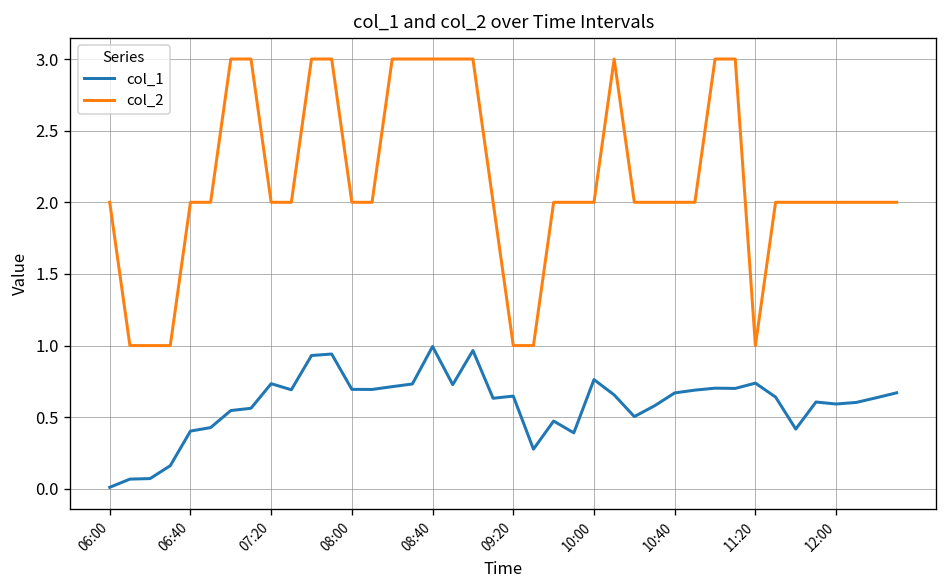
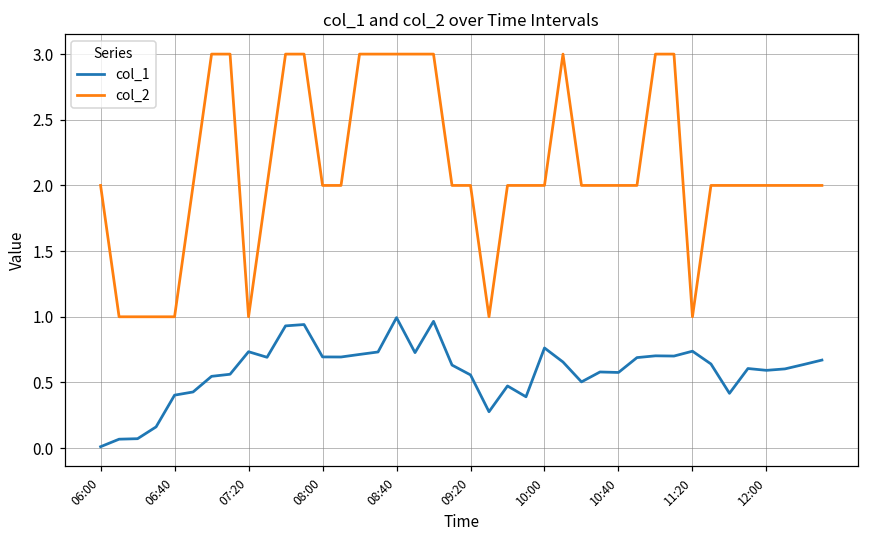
col_2, 06:40: 2 -> 1
col_2, 07:20: 2 -> 1
col_1, 09:20: 0.65 -> 0.56
col_2, 09:20: 1 -> 2
col_1, 10:40: 0.67 -> 0.58
